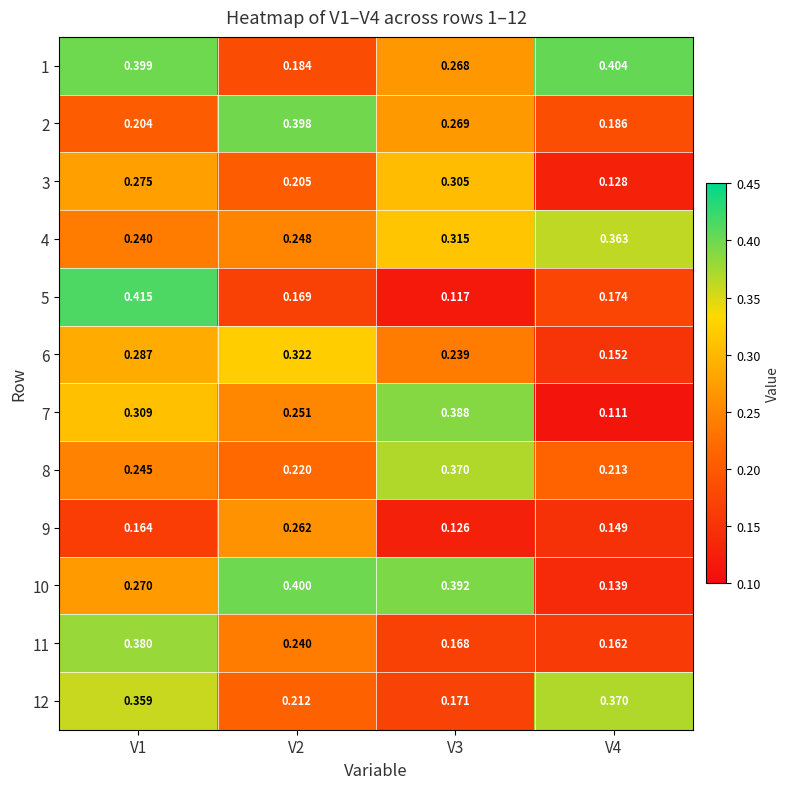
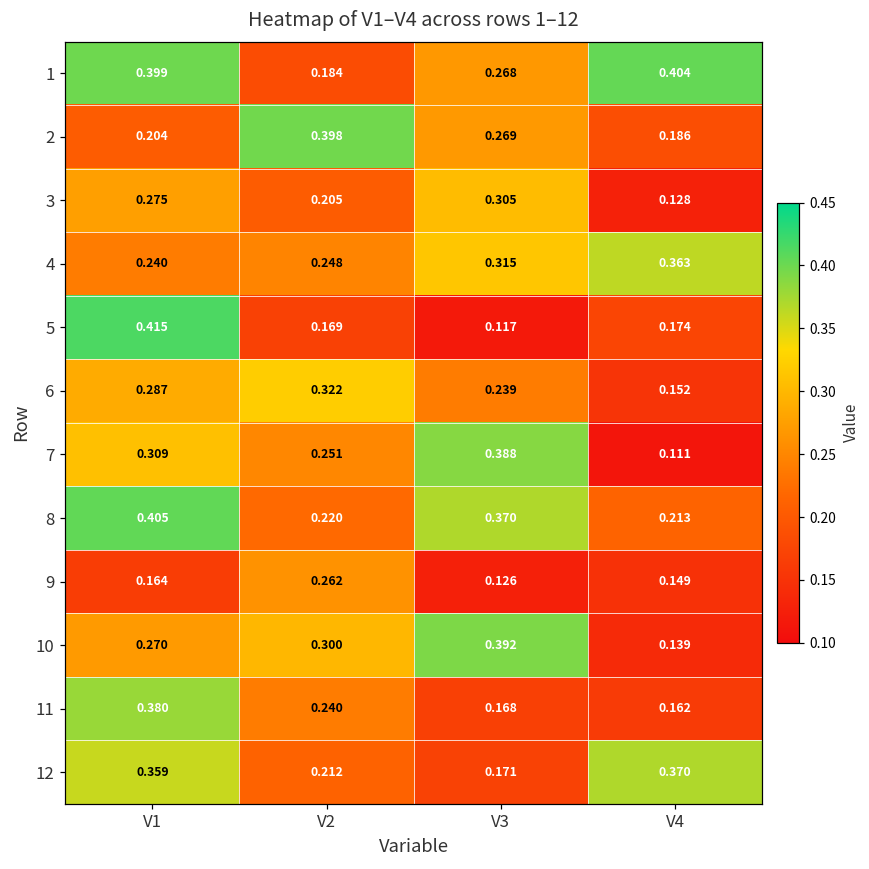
8, V1: 0.245 -> 0.405
10, V2: 0.400 -> 0.300
